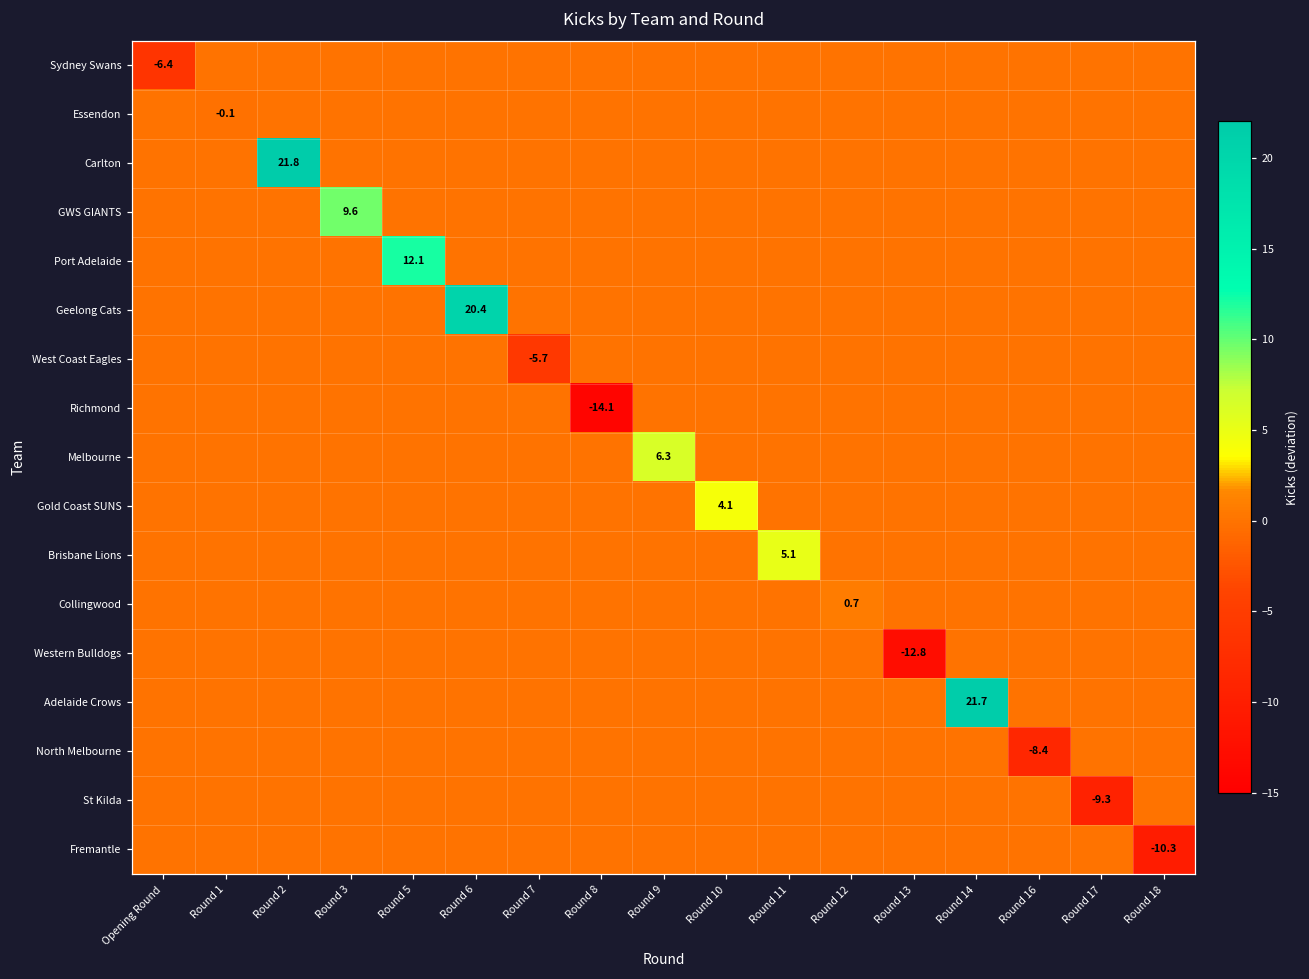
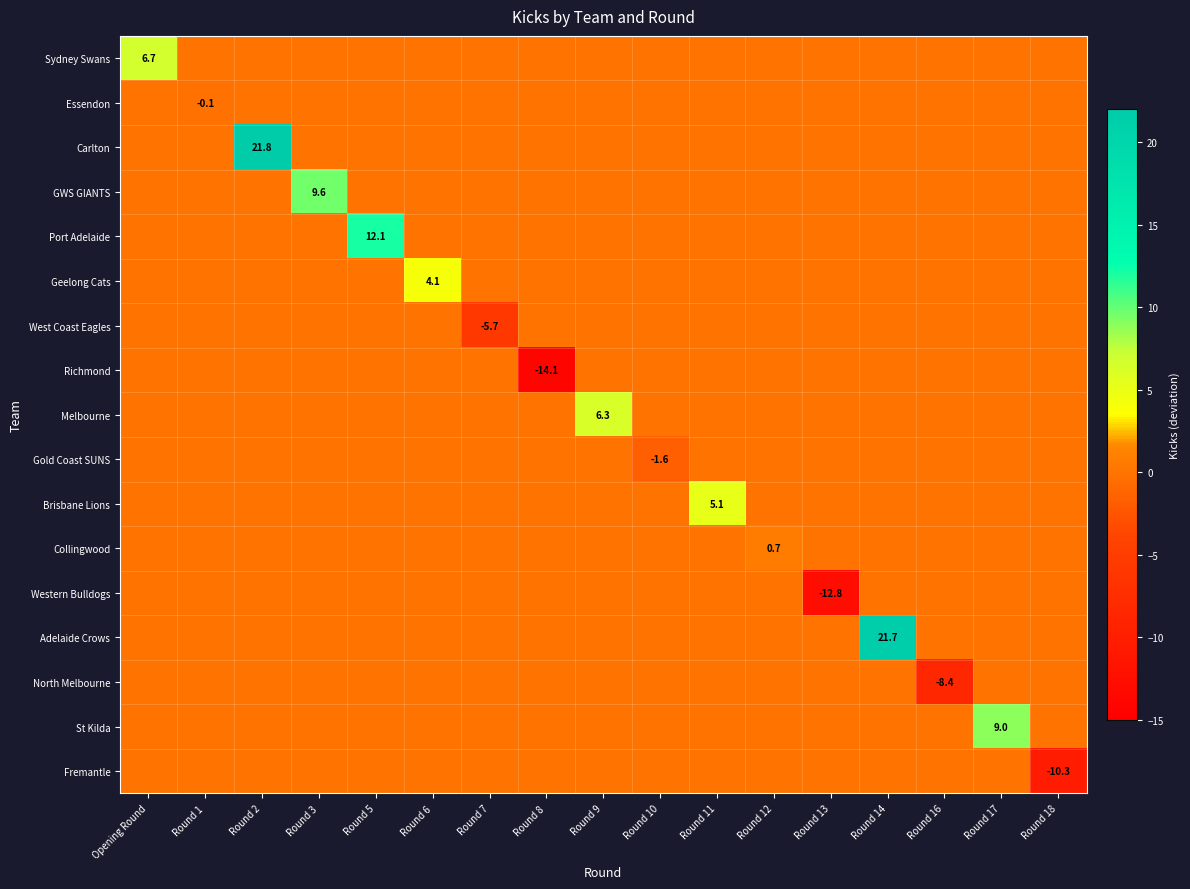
Sydney Swans, Opening Round: -6.4 -> 6.7
Geelong Cats, Round 6: 20.4 -> 4.1
Gold Coast SUNS, Round 10: 4.1 -> -1.6
St Kilda, Round 17: -9.3 -> 9.0
